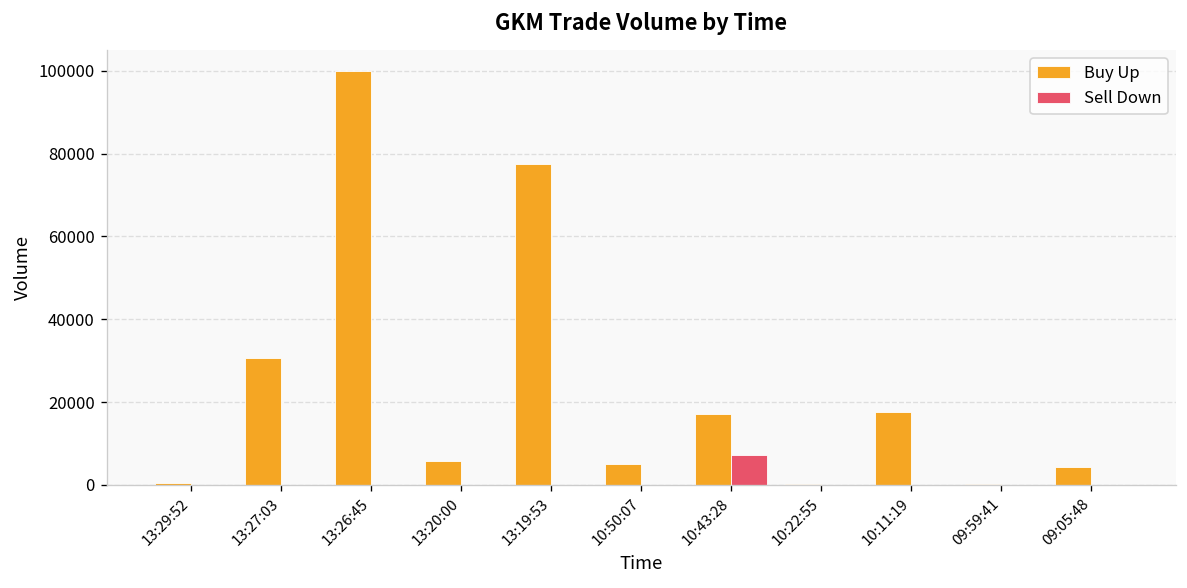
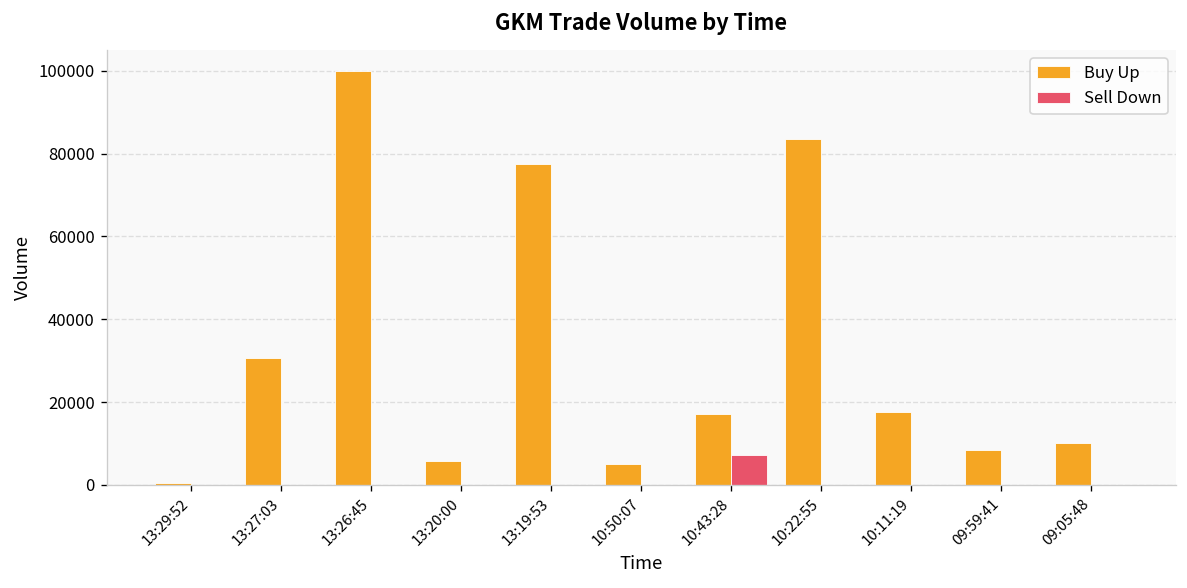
Buy Up, 10:22:55: 0 -> 84000
Buy Up, 09:59:41: 0 -> 8000
Buy Up, 09:05:48: 4000 -> 10000
